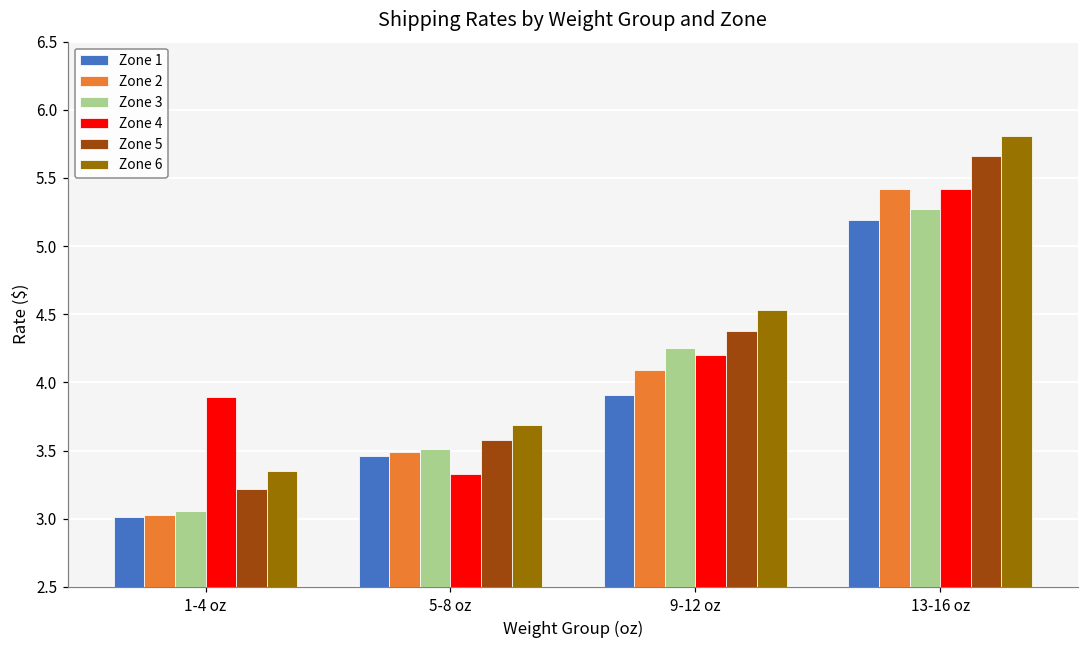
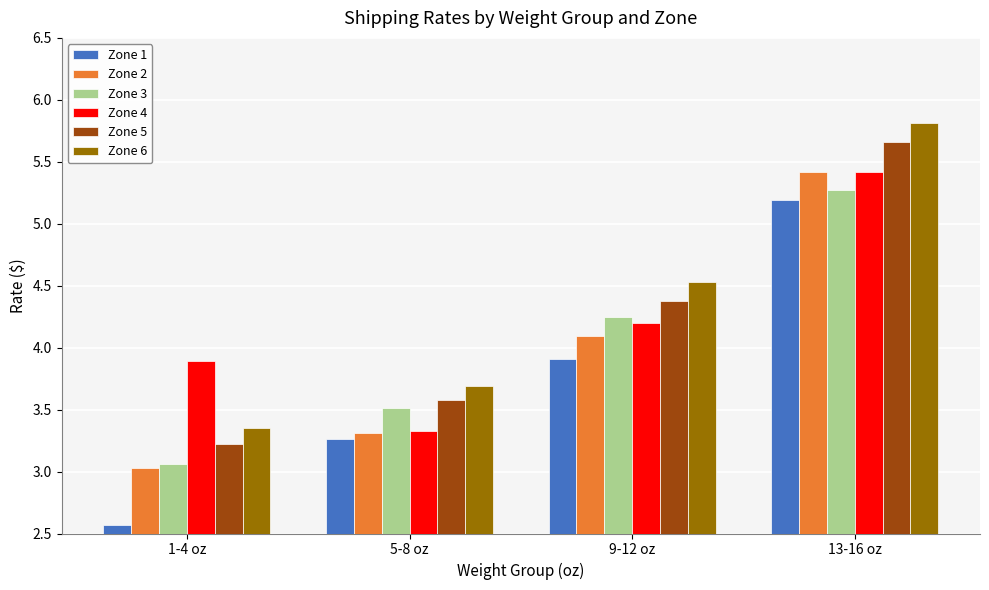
Zone 1, 1-4 oz: 3.01 -> 2.57
Zone 1, 5-8 oz: 3.46 -> 3.26
Zone 2, 5-8 oz: 3.49 -> 3.31
